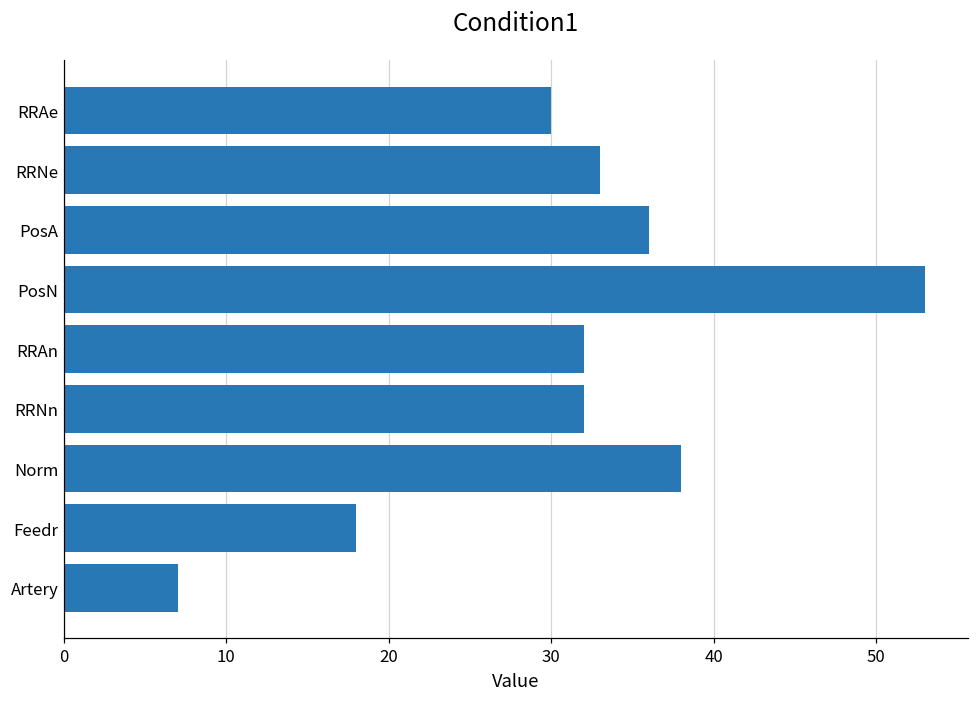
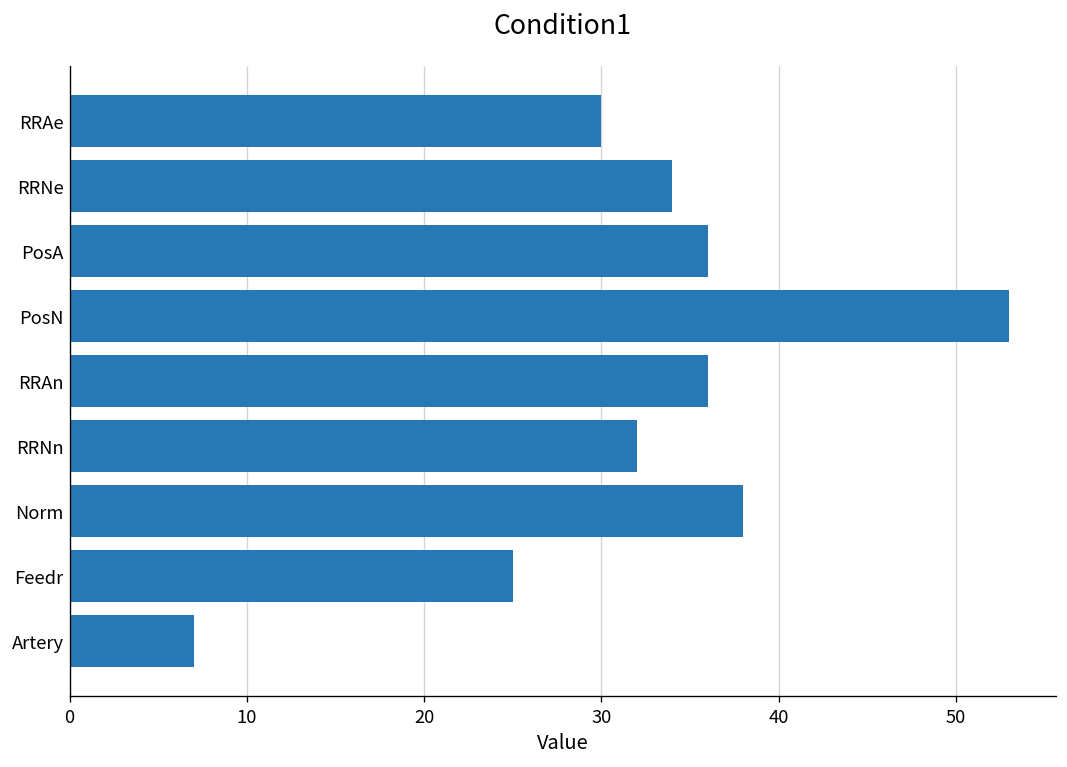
RRNe: 33 -> 34
RRAn: 32 -> 36
Feedr: 18 -> 25
